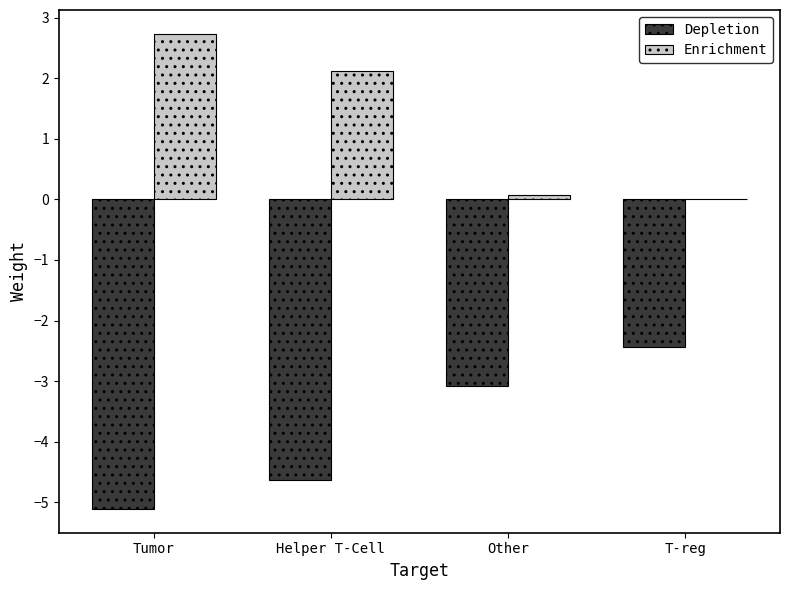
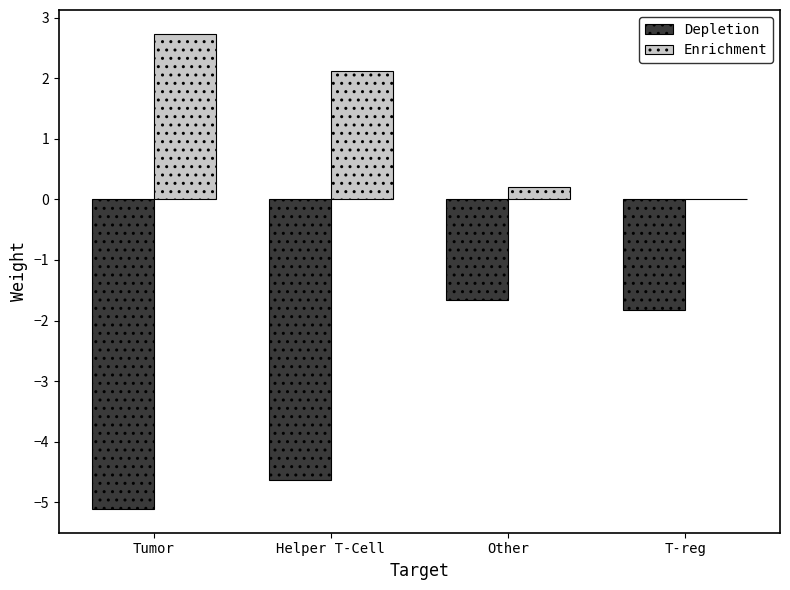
Depletion, Other: -3.1 -> -1.7
Enrichment, Other: 0.1 -> 0.2
Depletion, T-reg: -2.4 -> -1.8
